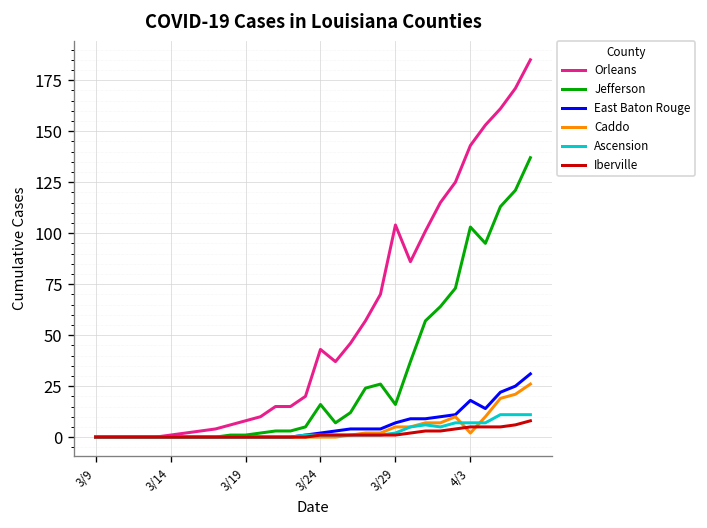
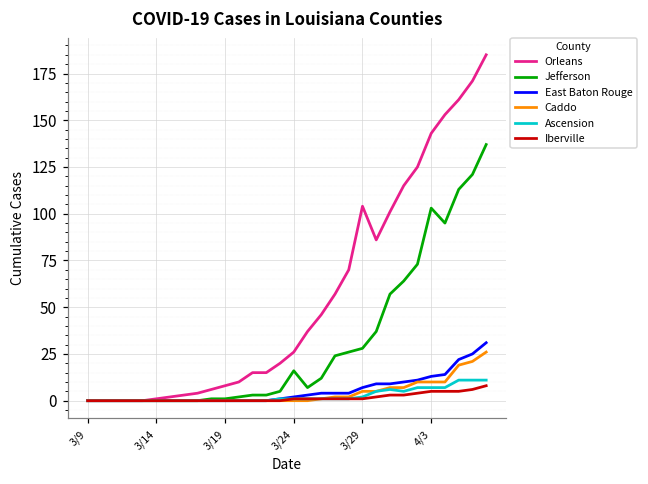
Orleans, 3/24: 43 -> 26
Jefferson, 3/29: 16 -> 28
East Baton Rouge, 4/3: 18 -> 13
Caddo, 4/3: 2 -> 10
